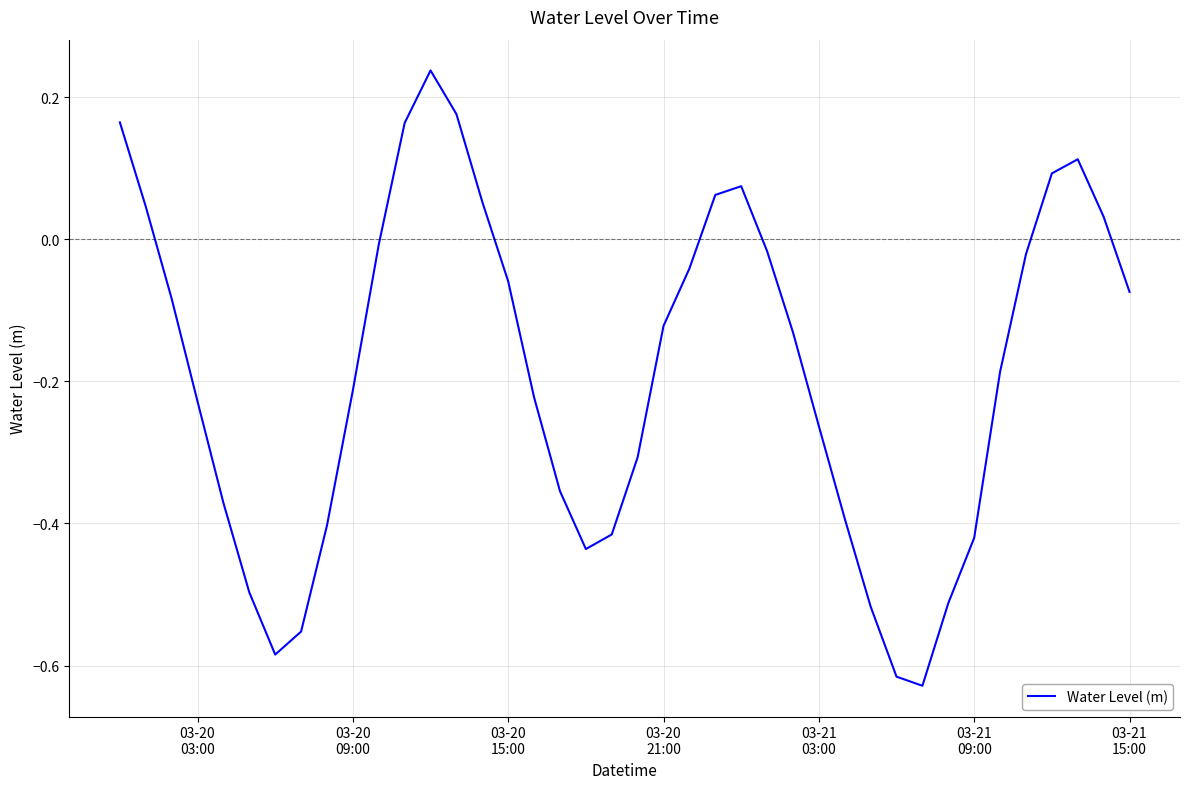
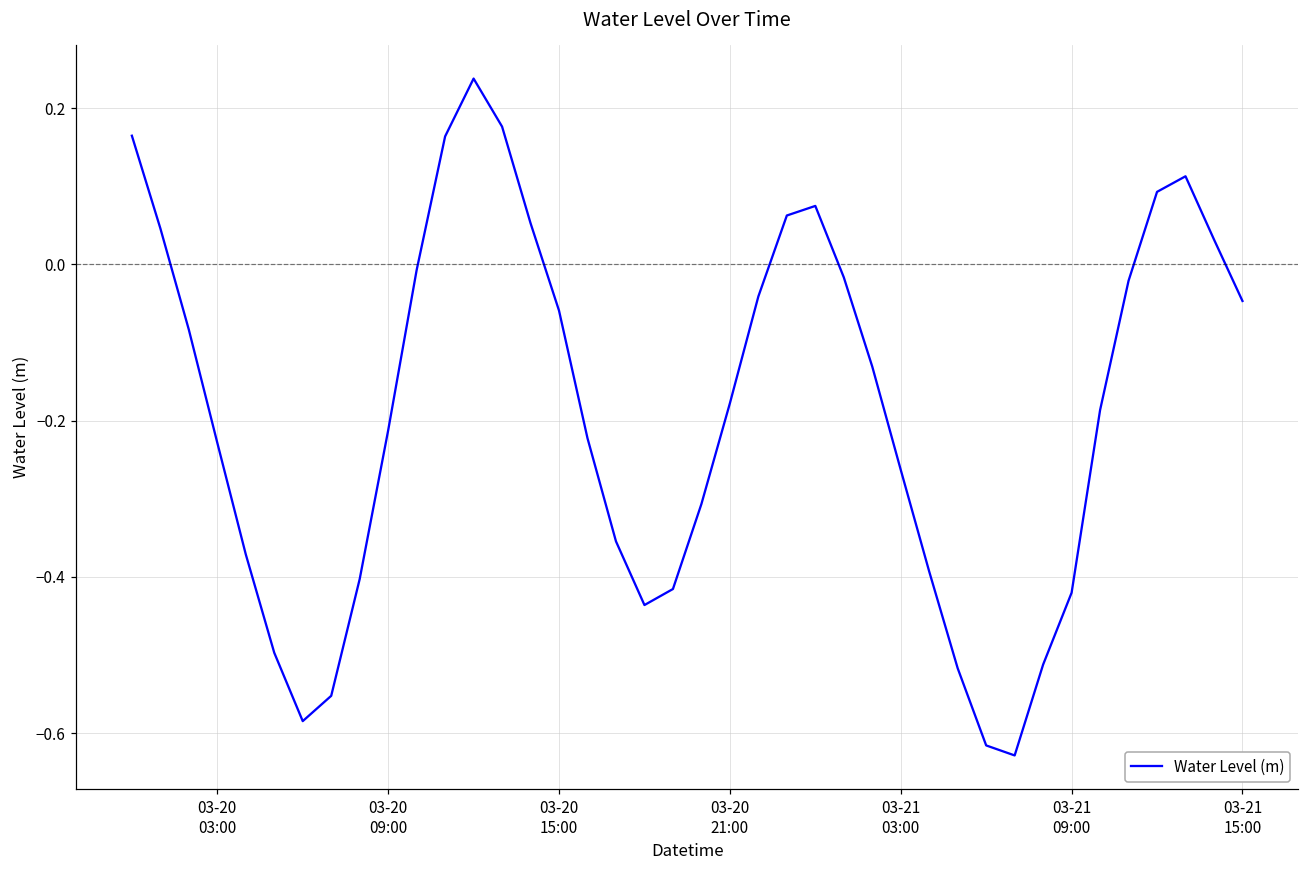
03-20 21:00: -0.12 -> -0.18
03-21 15:00: -0.07 -> -0.05
